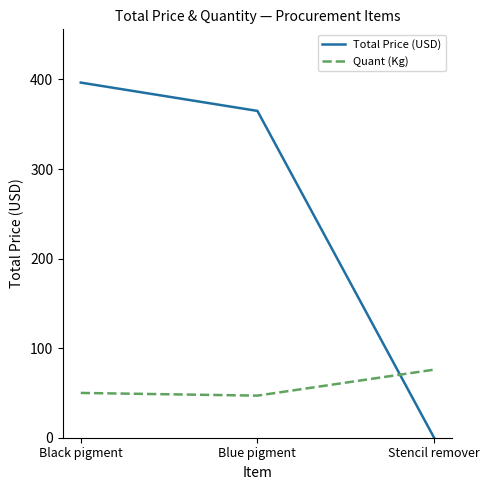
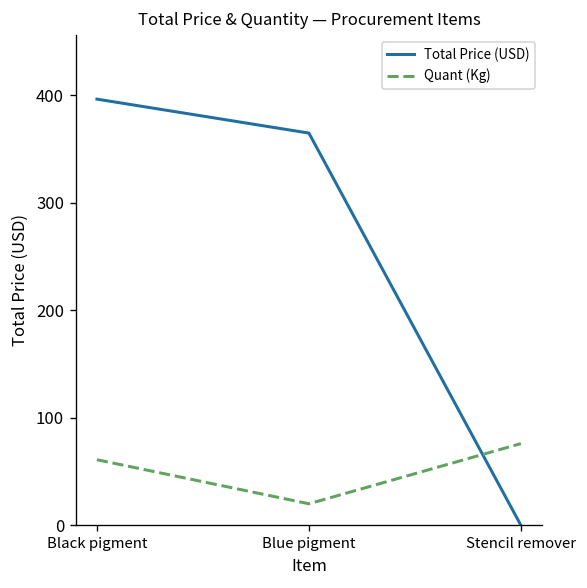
Quant (Kg), Black pigment: 50 -> 60
Quant (Kg), Blue pigment: 50 -> 20
